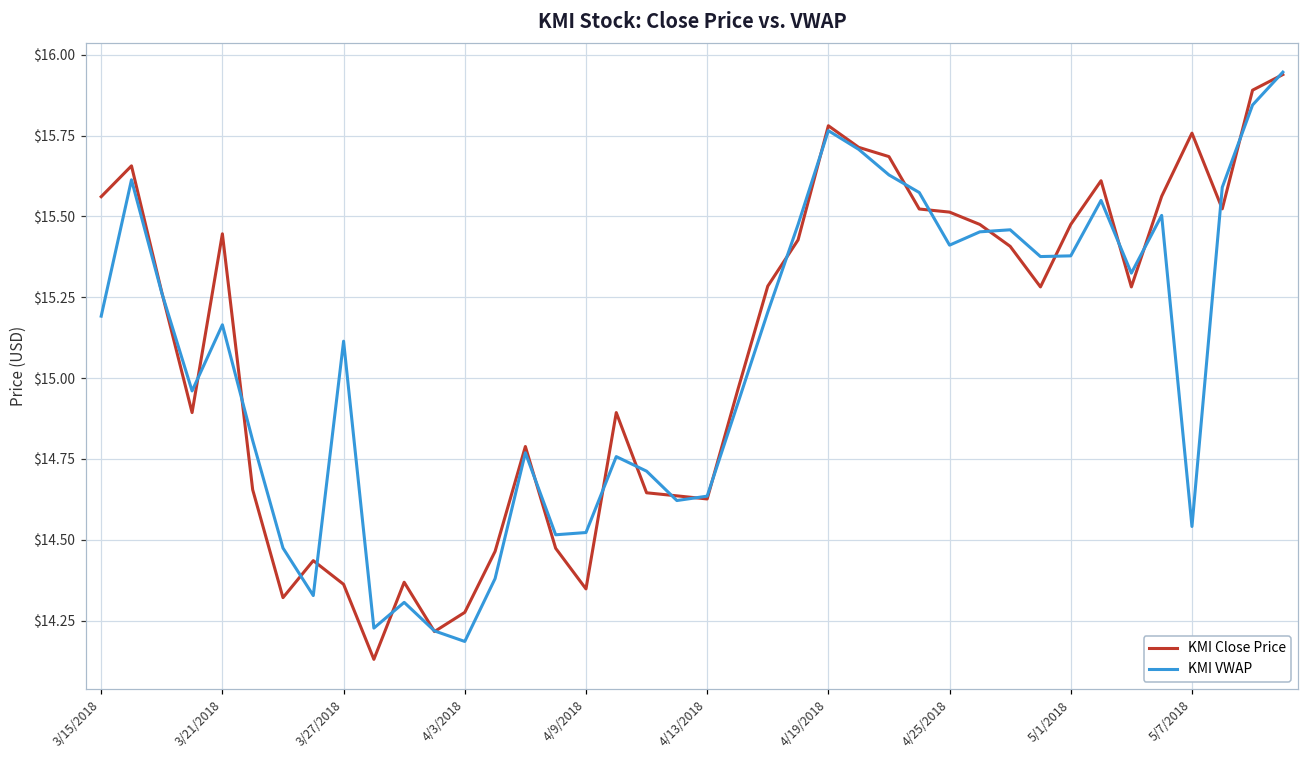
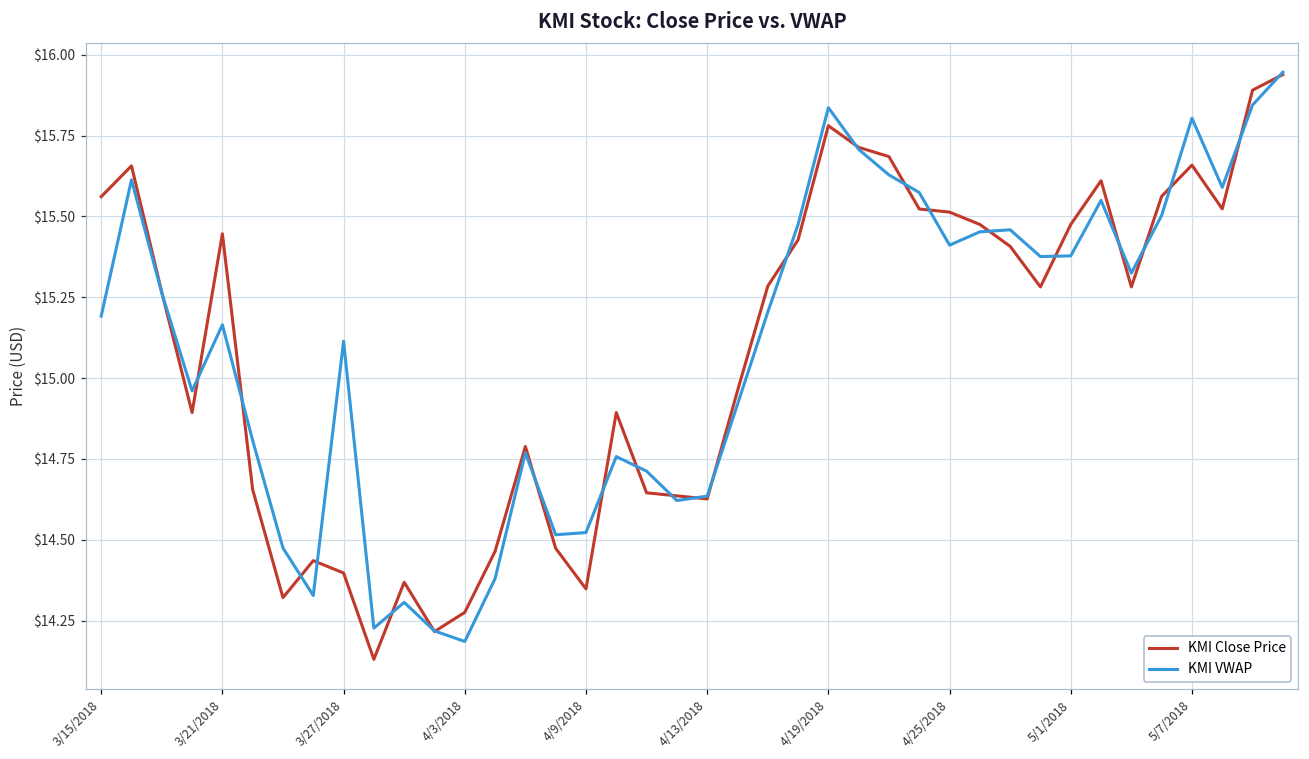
KMI Close Price, 3/27/2018: $14.36 -> $14.40
KMI VWAP, 4/19/2018: $15.77 -> $15.84
KMI Close Price, 5/7/2018: $15.76 -> $15.66
KMI VWAP, 5/7/2018: $14.54 -> $15.80
